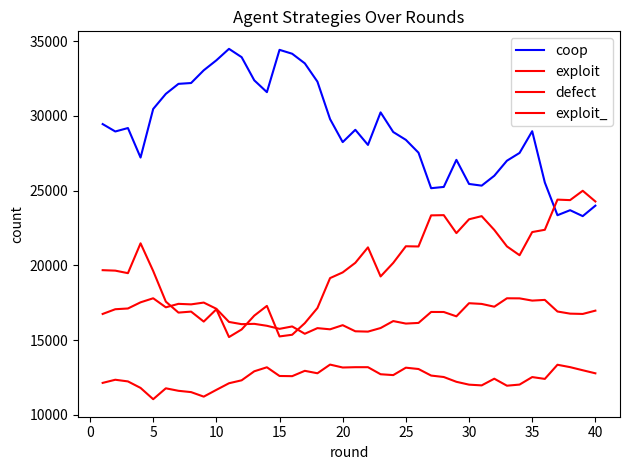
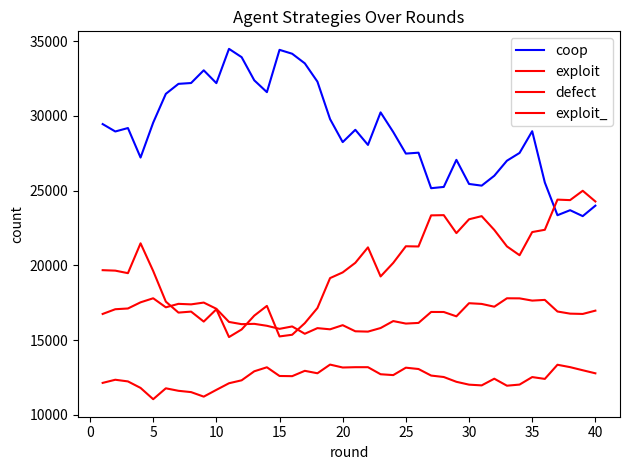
coop, 5: 30500 -> 29500
coop, 10: 33700 -> 32200
coop, 25: 28400 -> 27500
